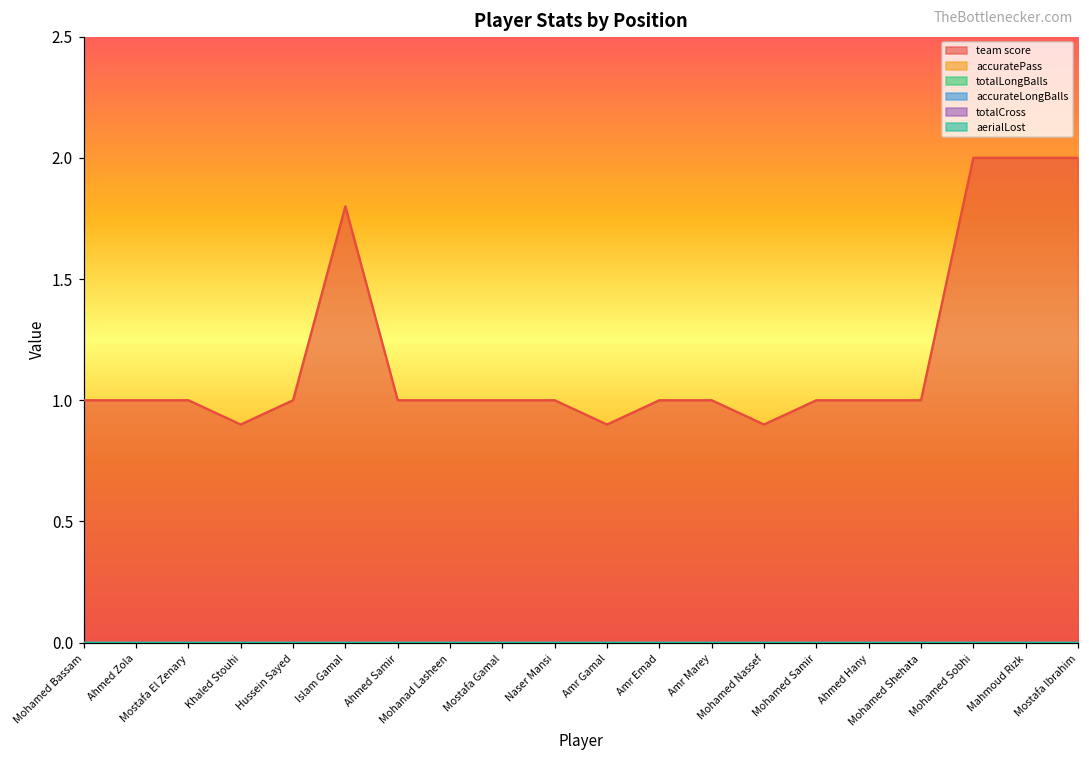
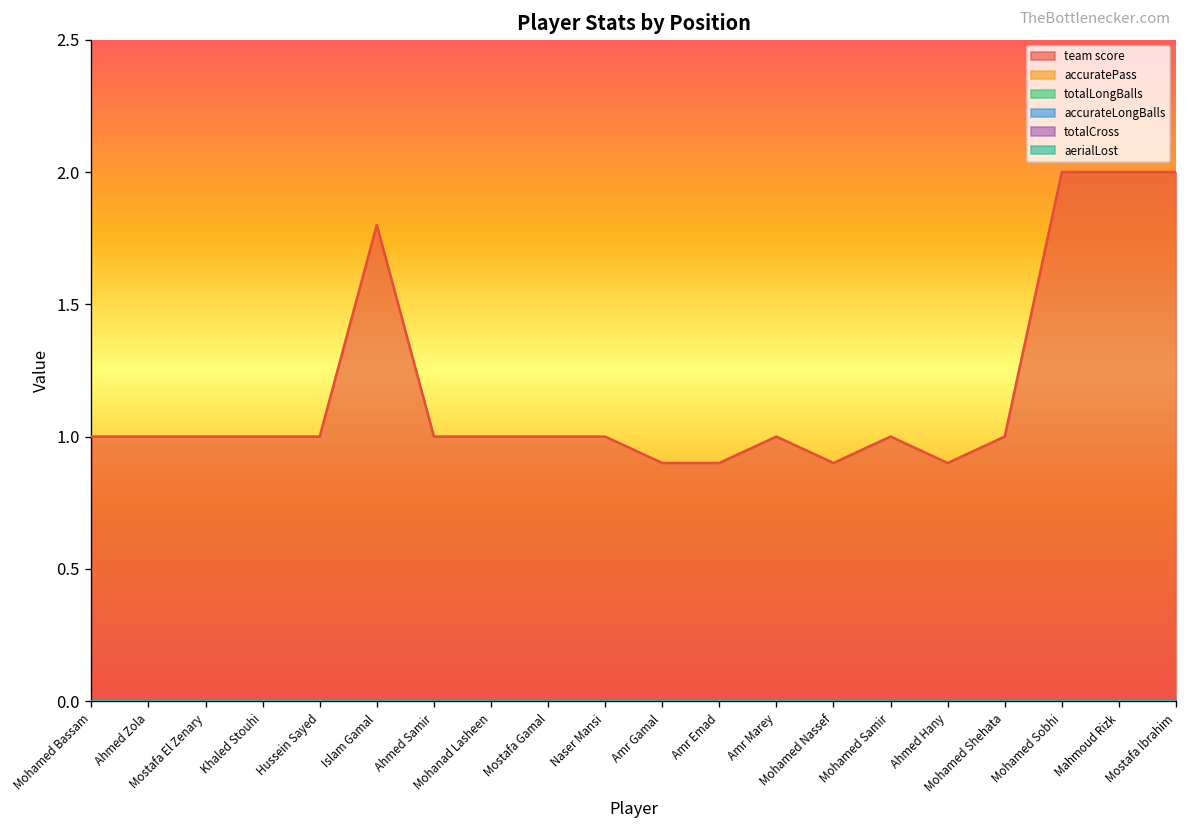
team score, Khaled Stouhi: 0.9 -> 1.0
team score, Amr Emad: 1.0 -> 0.9
team score, Ahmed Hany: 1.0 -> 0.9
